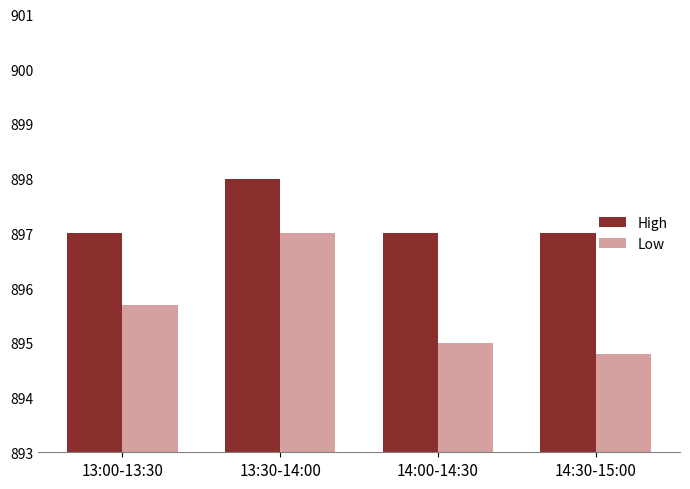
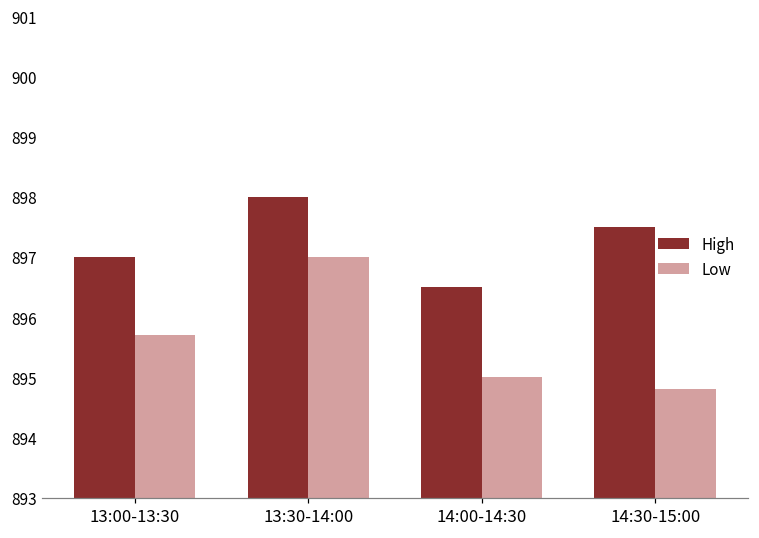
High, 14:00-14:30: 897.0 -> 896.5
High, 14:30-15:00: 897.0 -> 897.5
